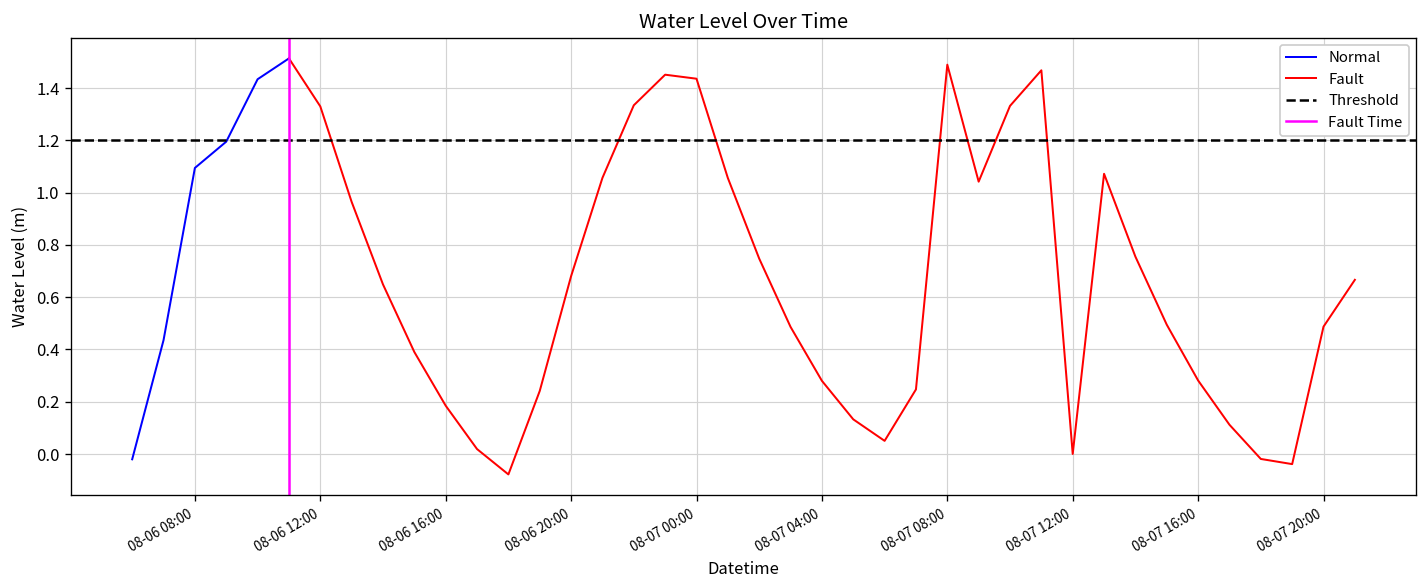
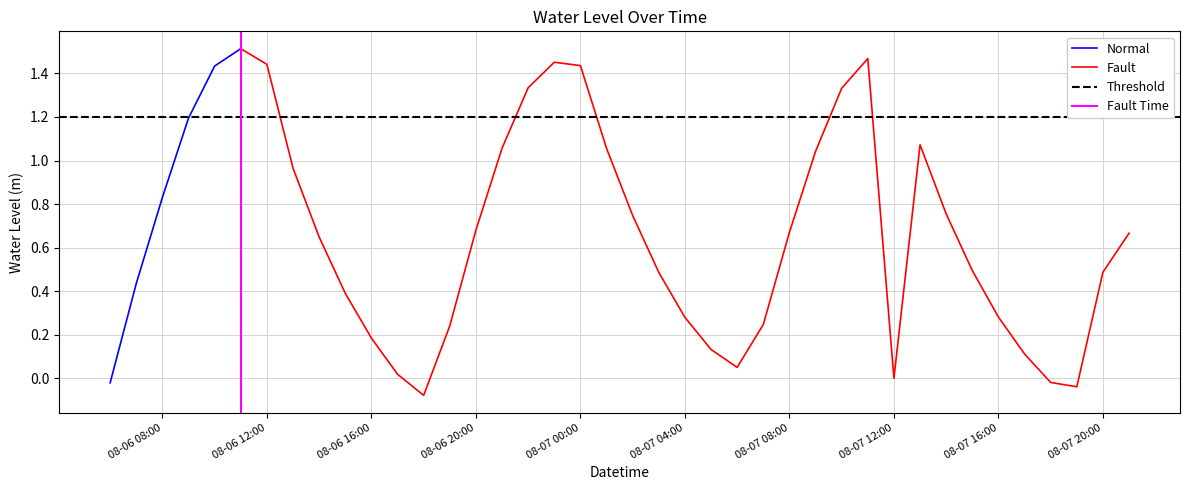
Normal, 08-06 08:00: 1.09 -> 0.83
Fault, 08-06 12:00: 1.33 -> 1.44
Fault, 08-07 08:00: 1.49 -> 0.67
